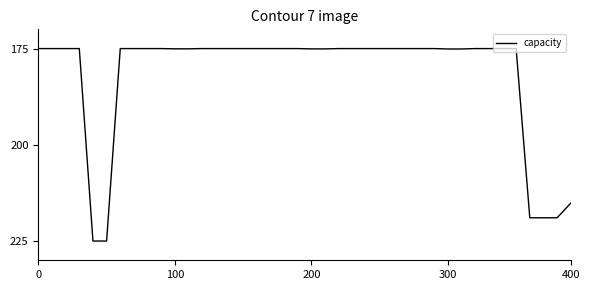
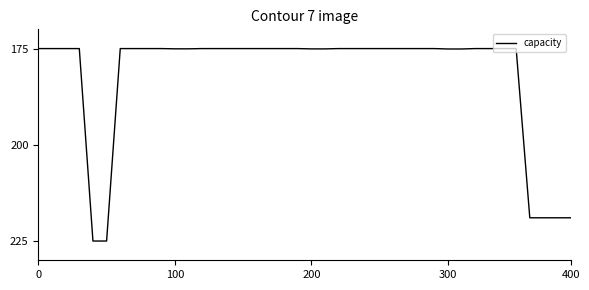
400: 215 -> 219
